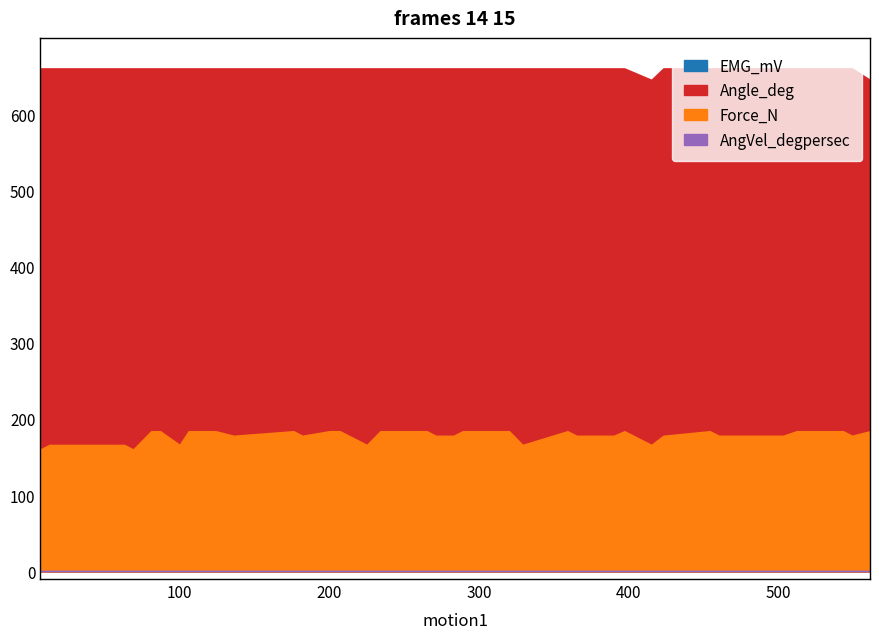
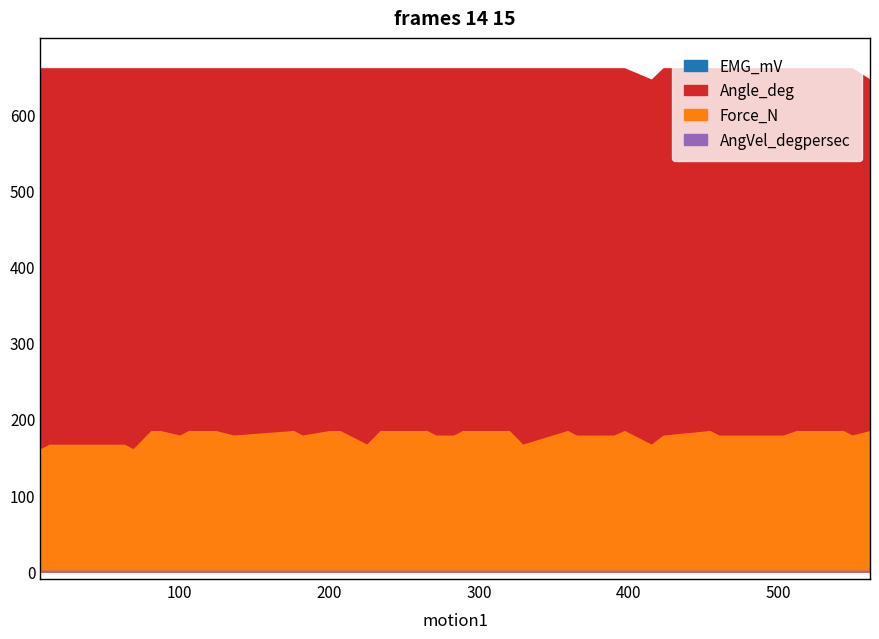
Force_N, 100: 170 -> 180
